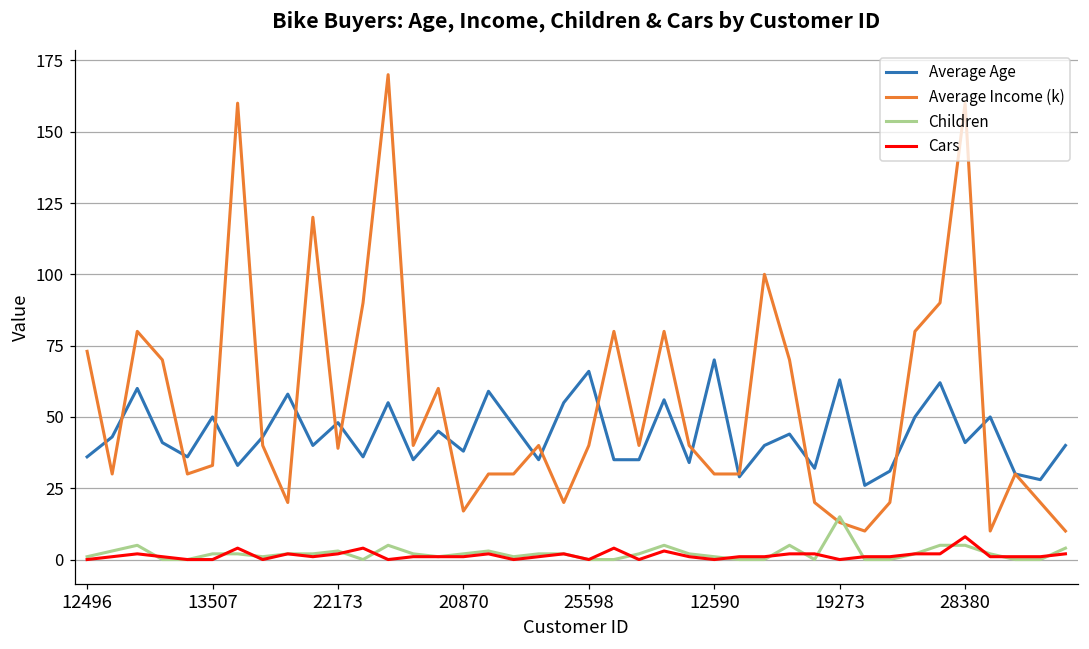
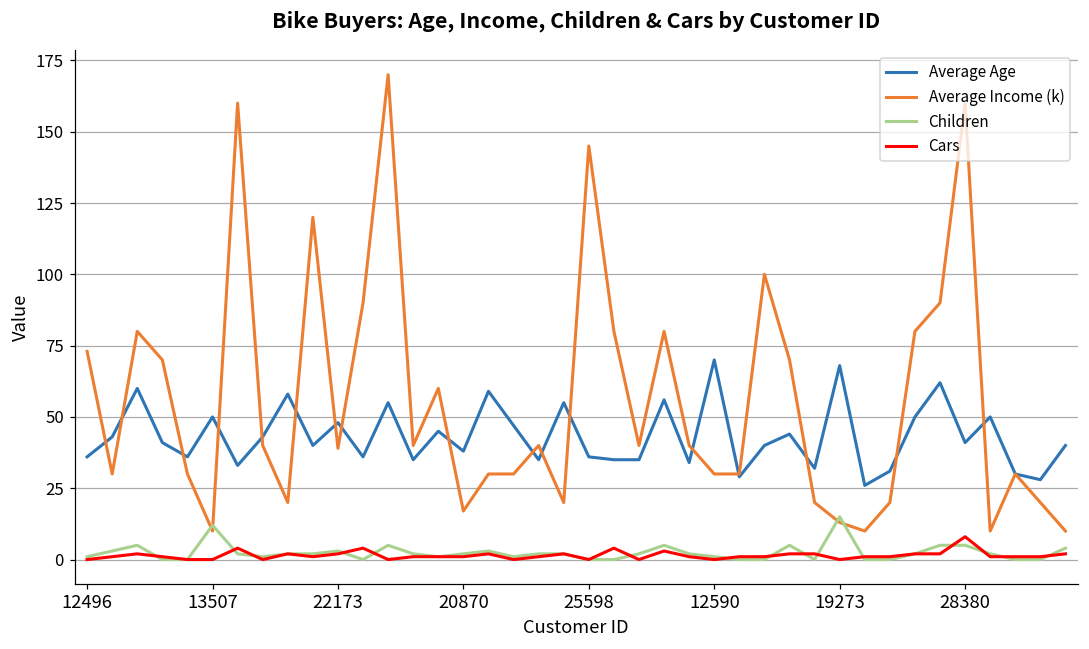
Average Income (k), 13507: 33 -> 10
Children, 13507: 2 -> 12
Average Age, 25598: 66 -> 36
Average Income (k), 25598: 40 -> 145
Average Age, 19273: 63 -> 68
